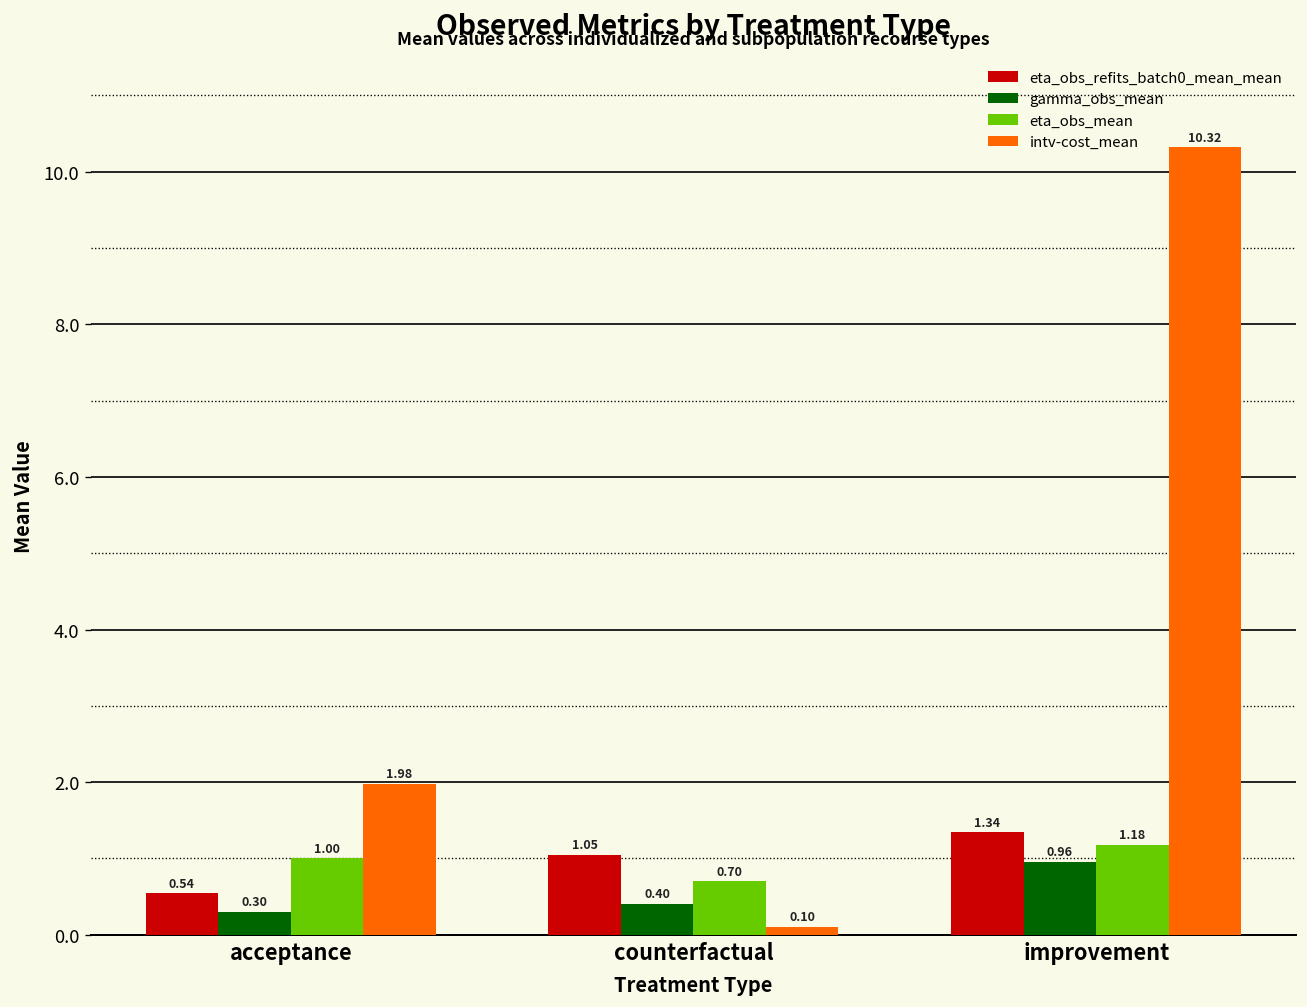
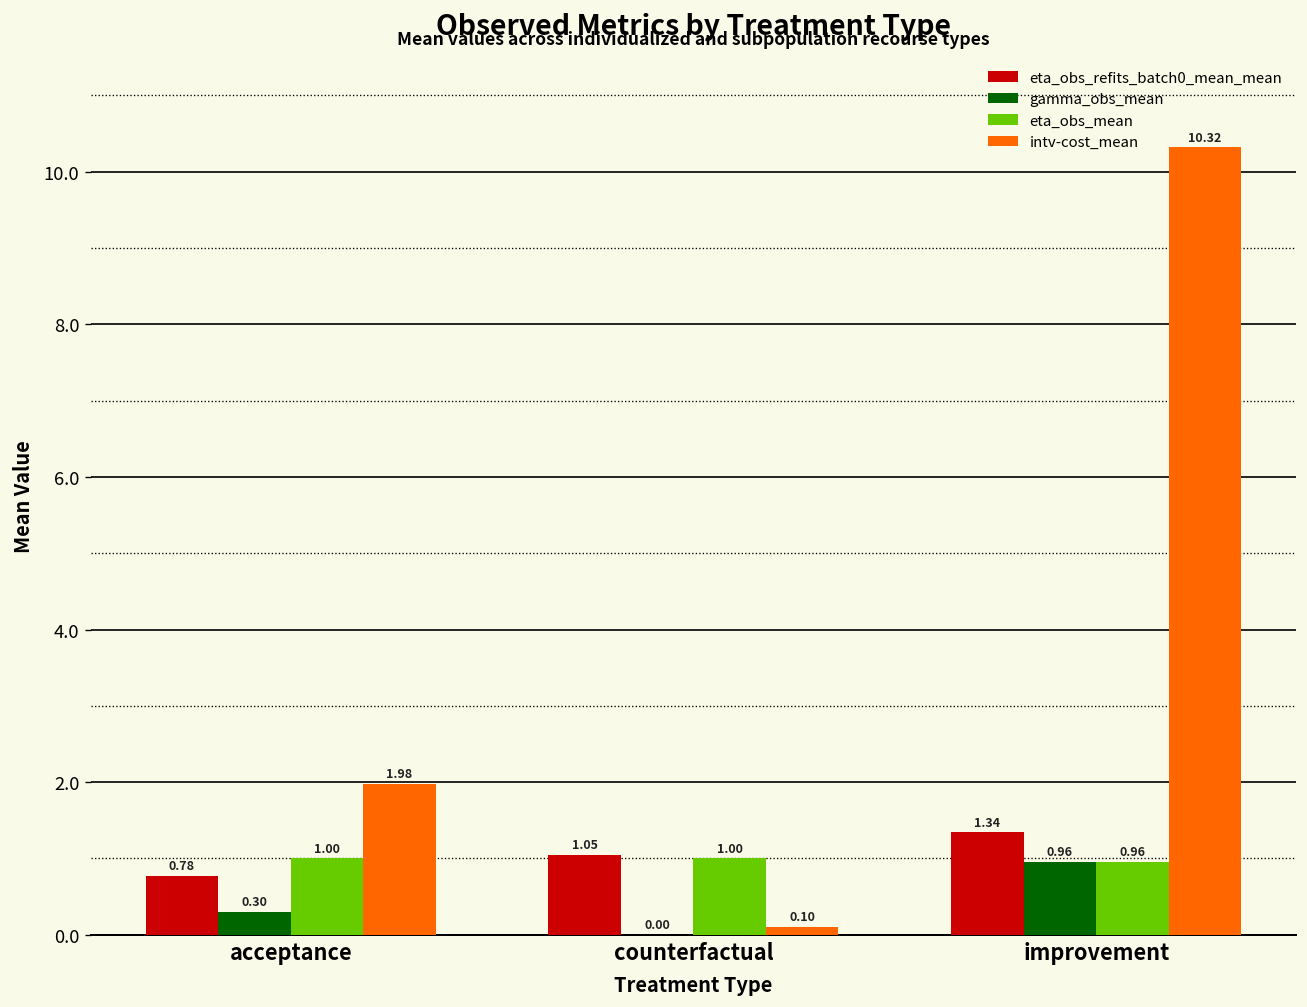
eta_obs_refits_batch0_mean_mean, acceptance: 0.54 -> 0.78
gamma_obs_mean, counterfactual: 0.40 -> 0.00
eta_obs_mean, counterfactual: 0.70 -> 1.00
eta_obs_mean, improvement: 1.18 -> 0.96
